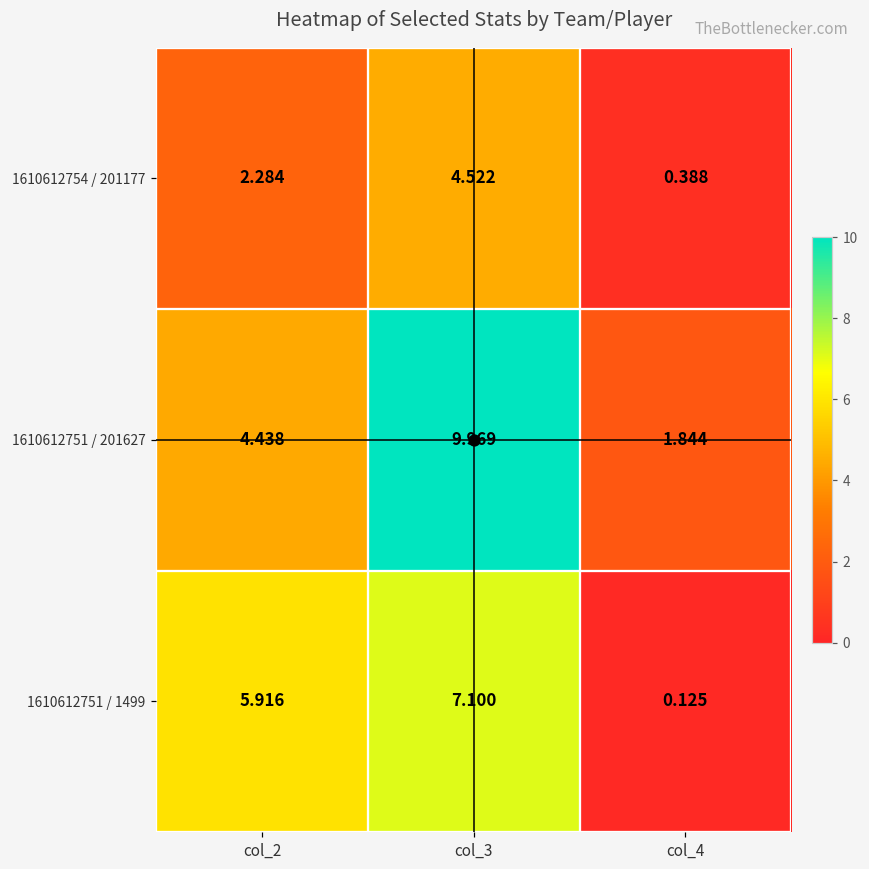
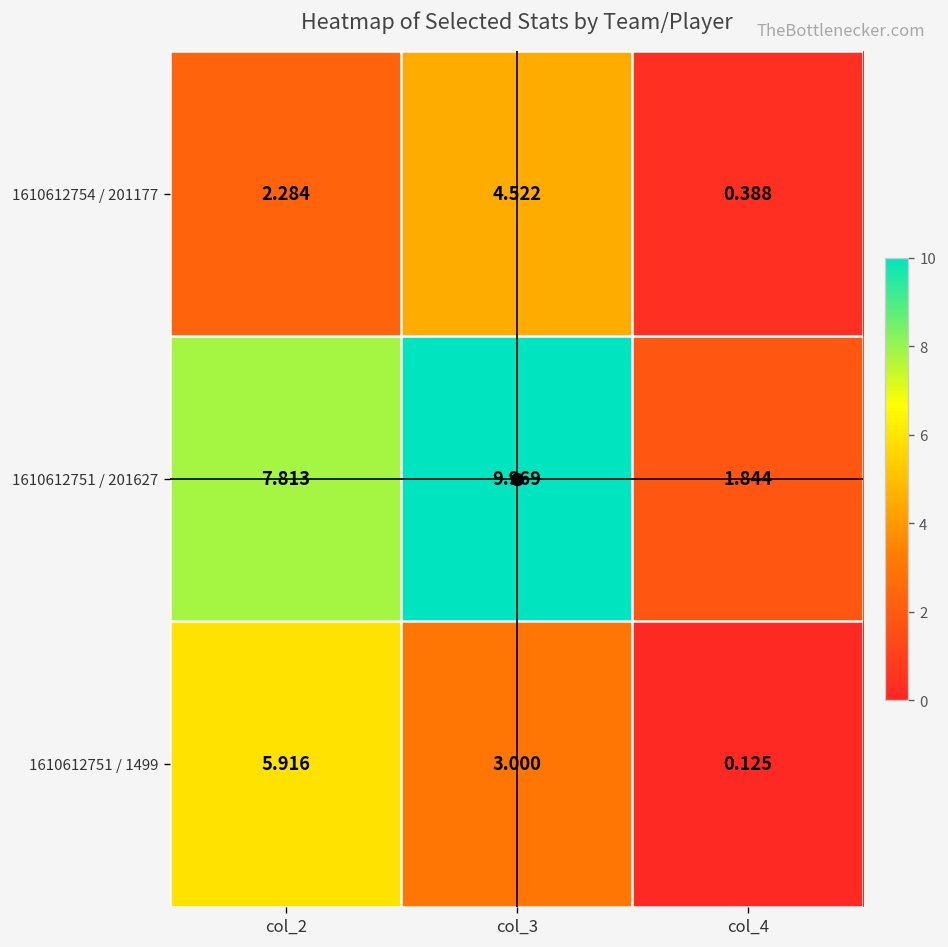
1610612751 / 201627, col_2: 4.438 -> 7.813
1610612751 / 1499, col_3: 7.100 -> 3.000
